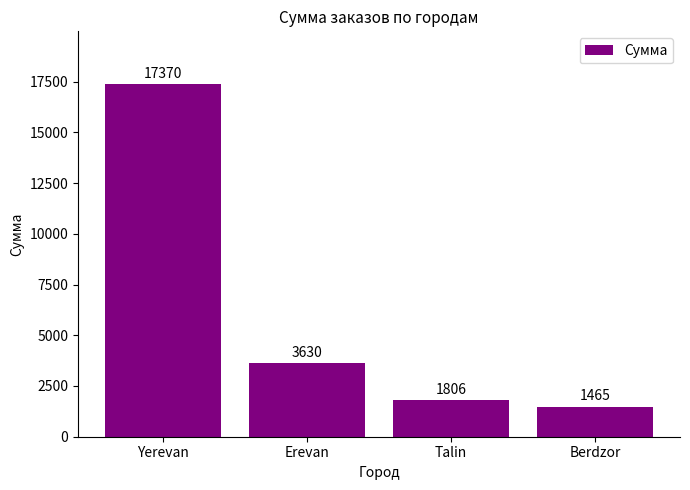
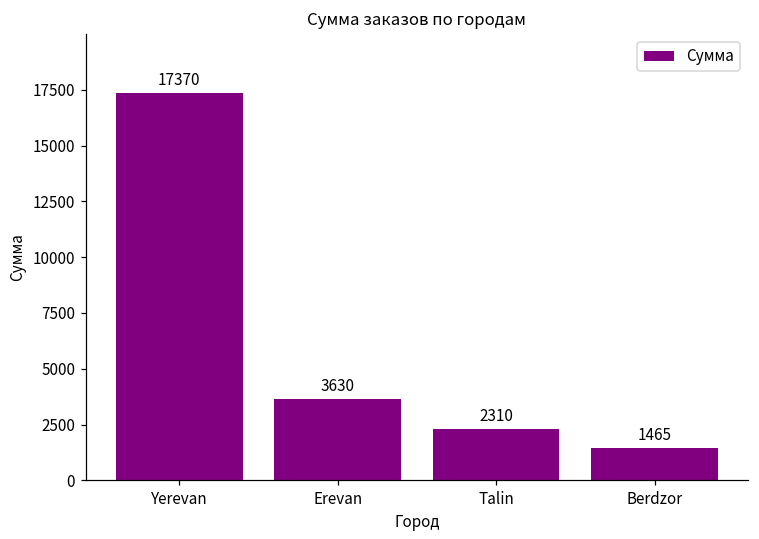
Talin: 1806 -> 2310
